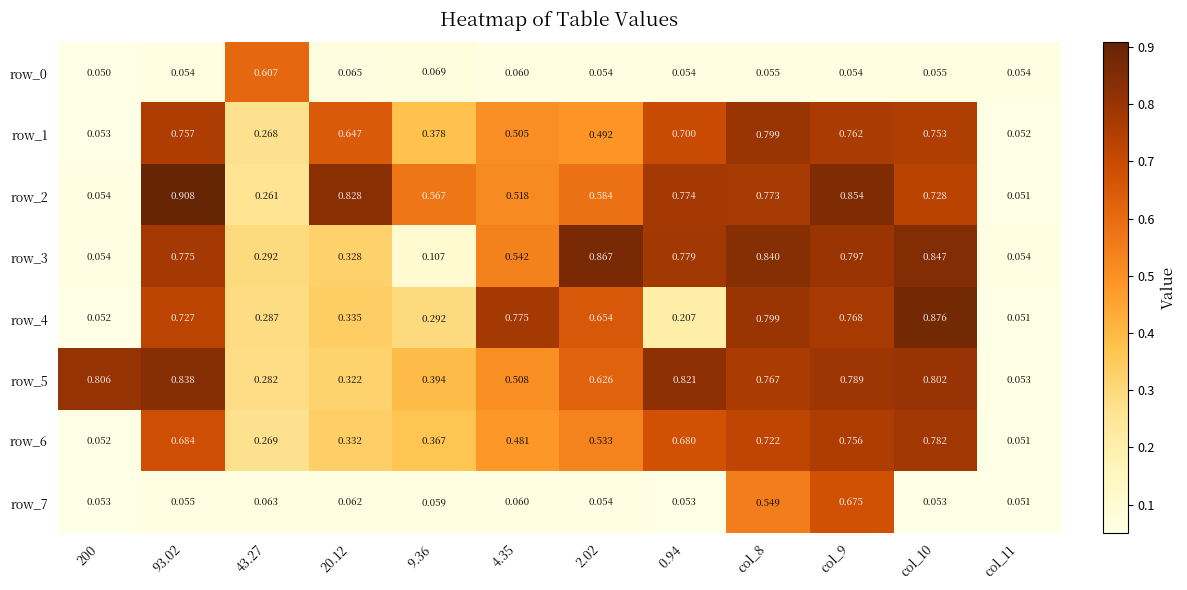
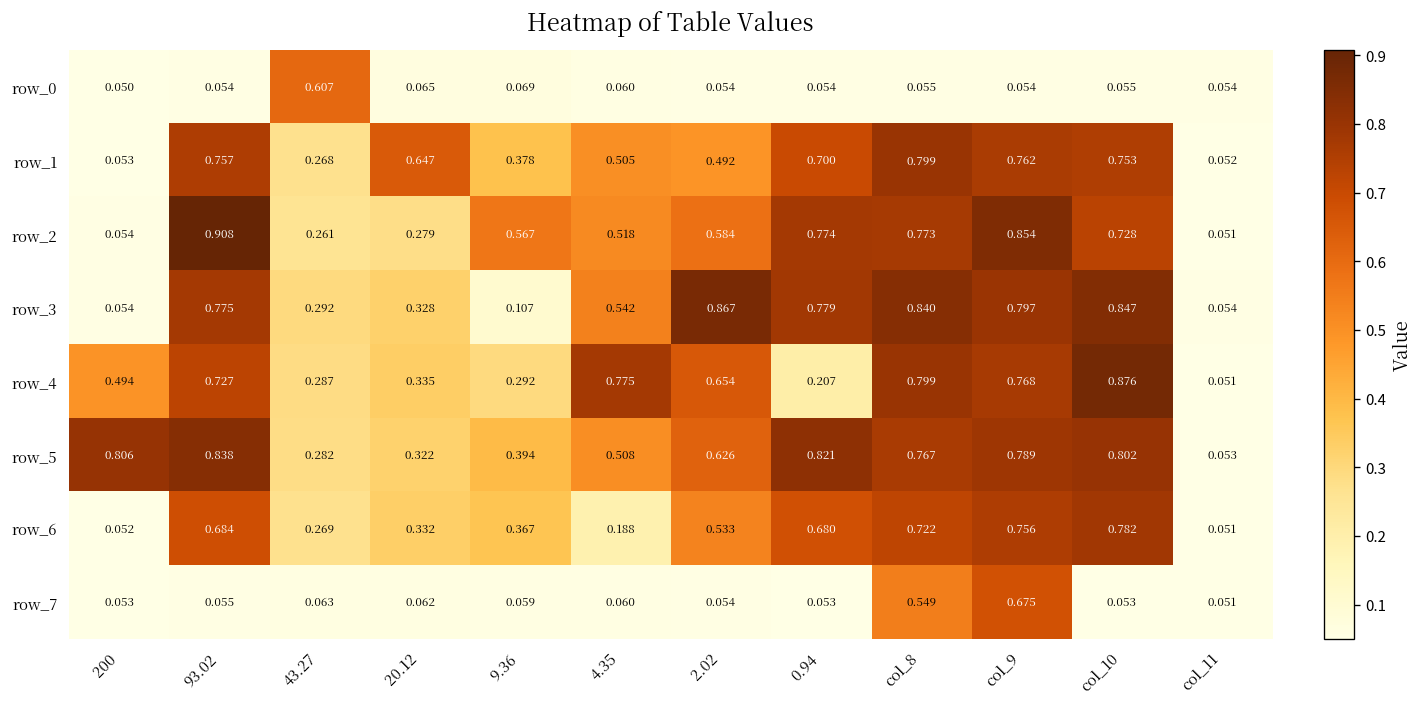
row_2, 20.12: 0.828 -> 0.279
row_4, 200: 0.052 -> 0.494
row_6, 4.35: 0.481 -> 0.188
